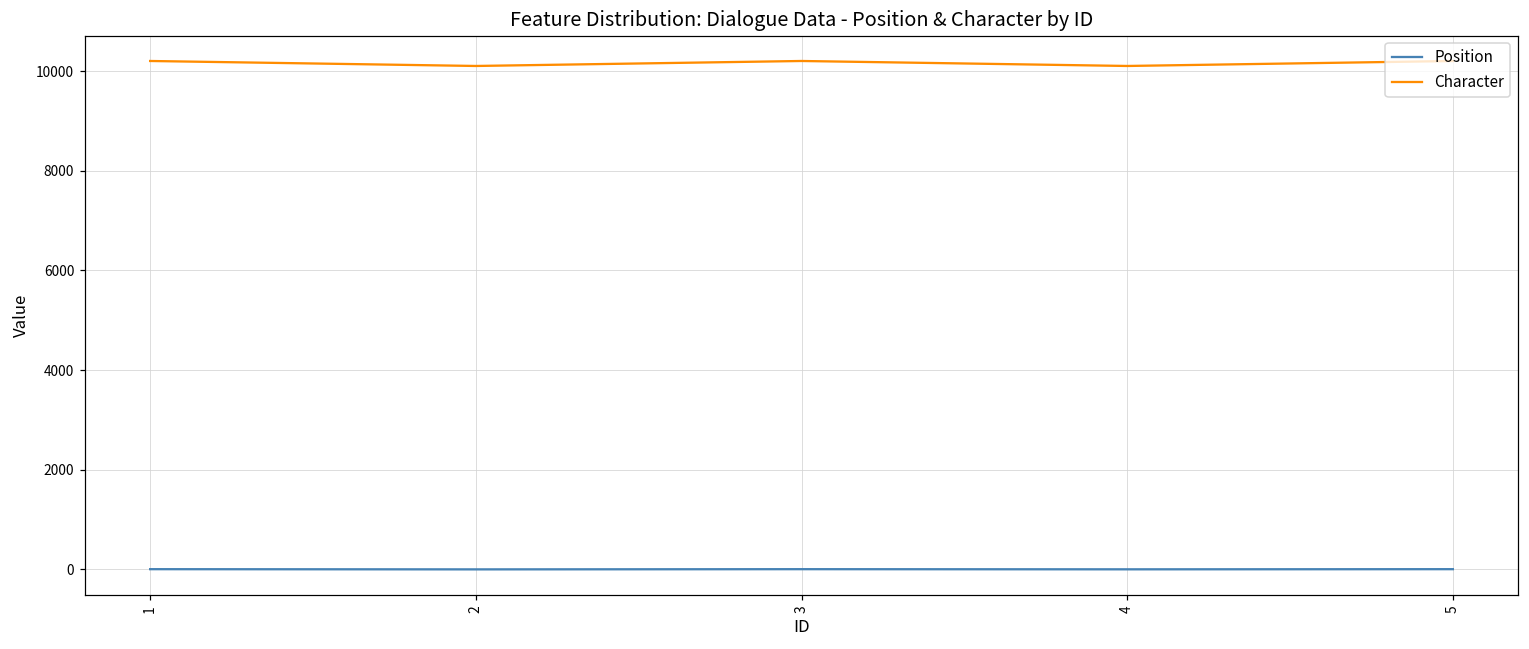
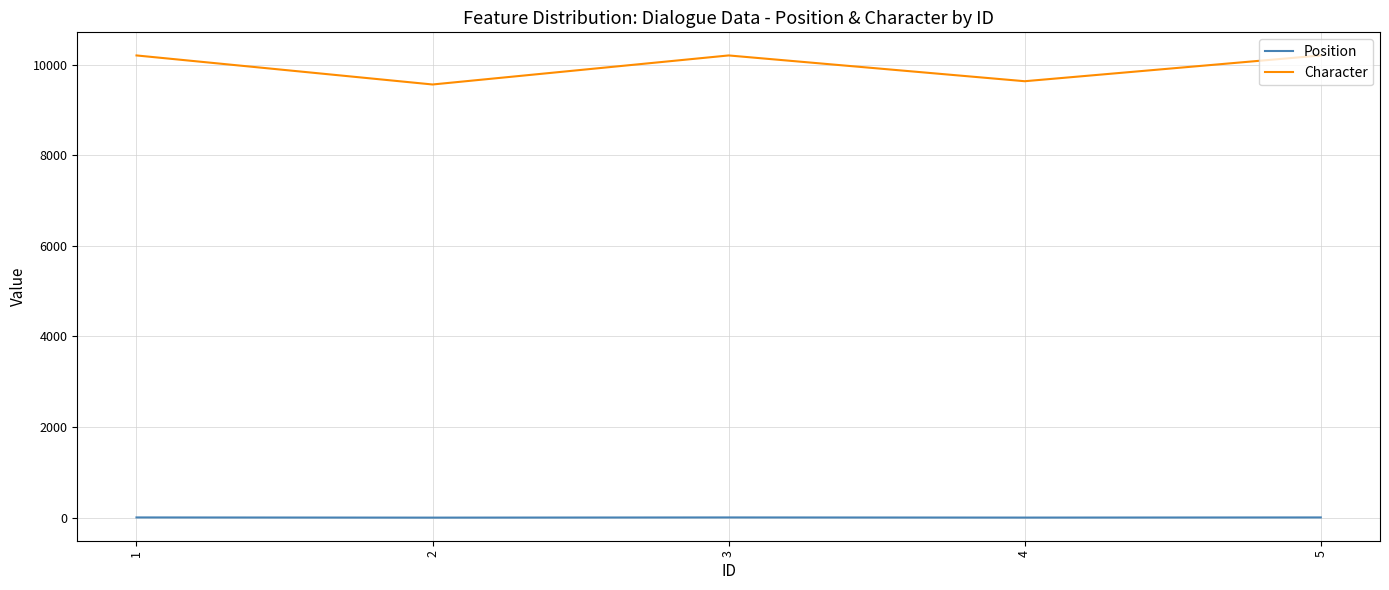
Character, 2: 10100 -> 9600
Character, 4: 10100 -> 9600
